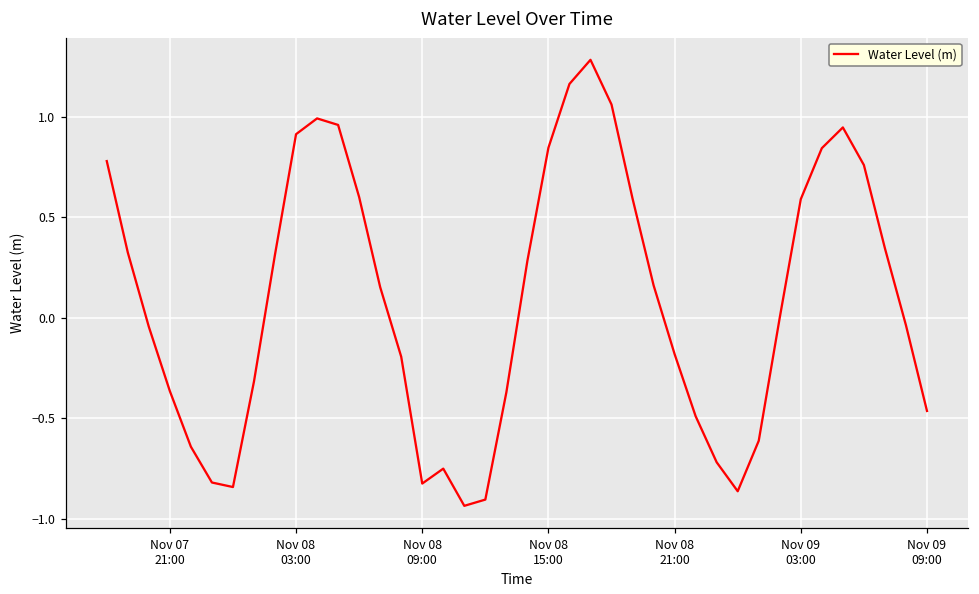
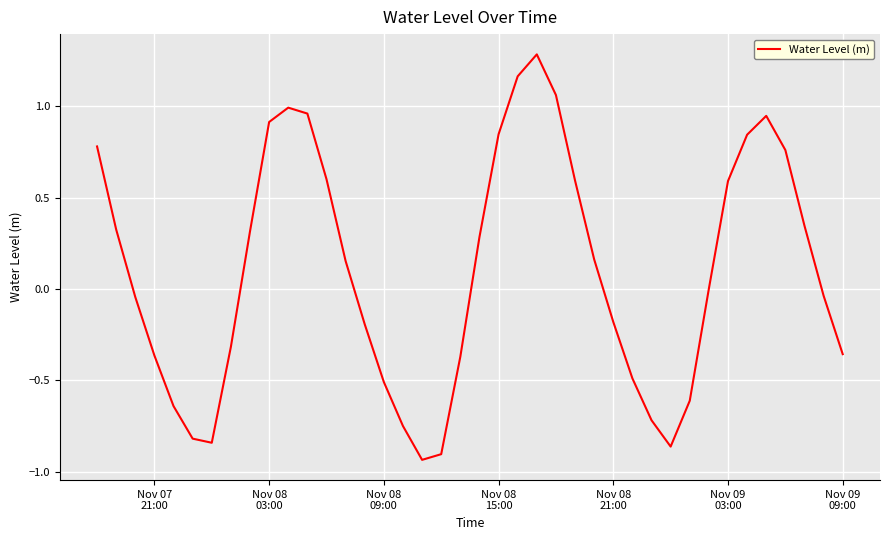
Nov 08 09:00: -0.82 -> -0.51
Nov 09 09:00: -0.46 -> -0.36
